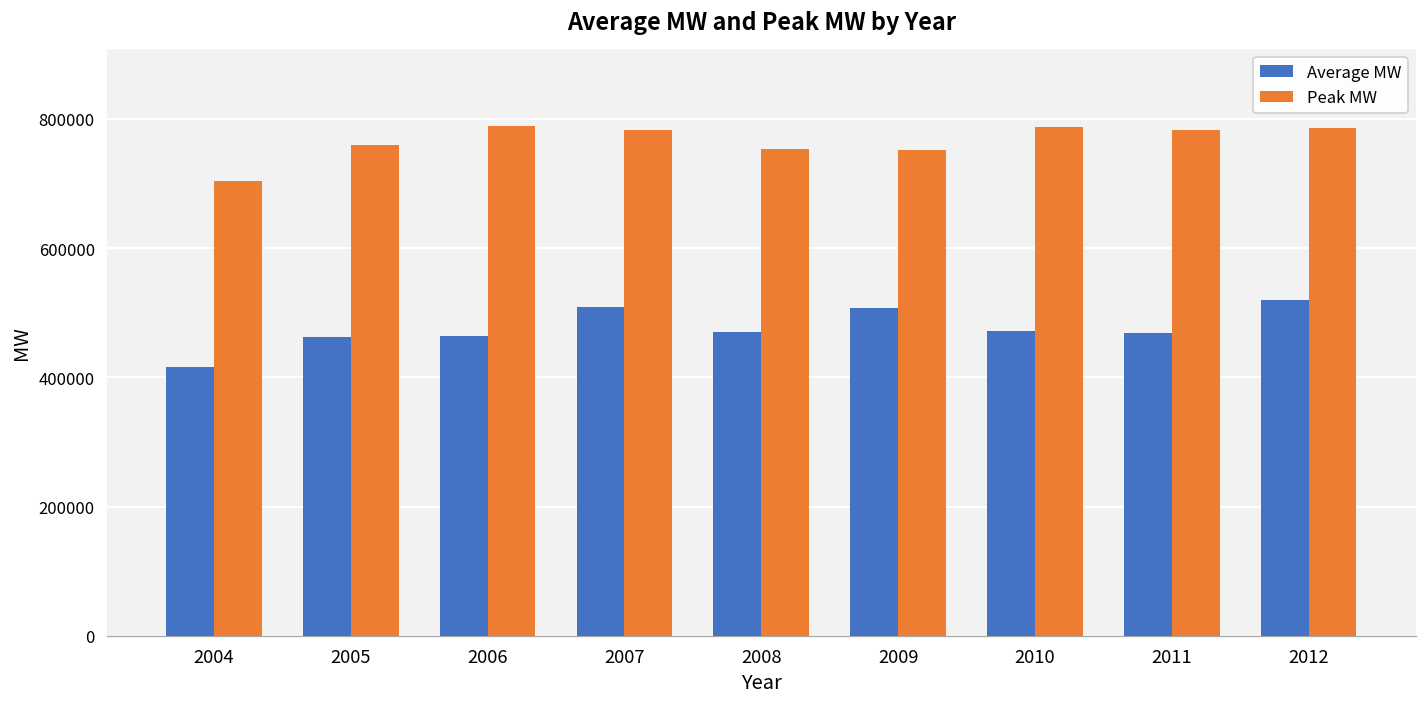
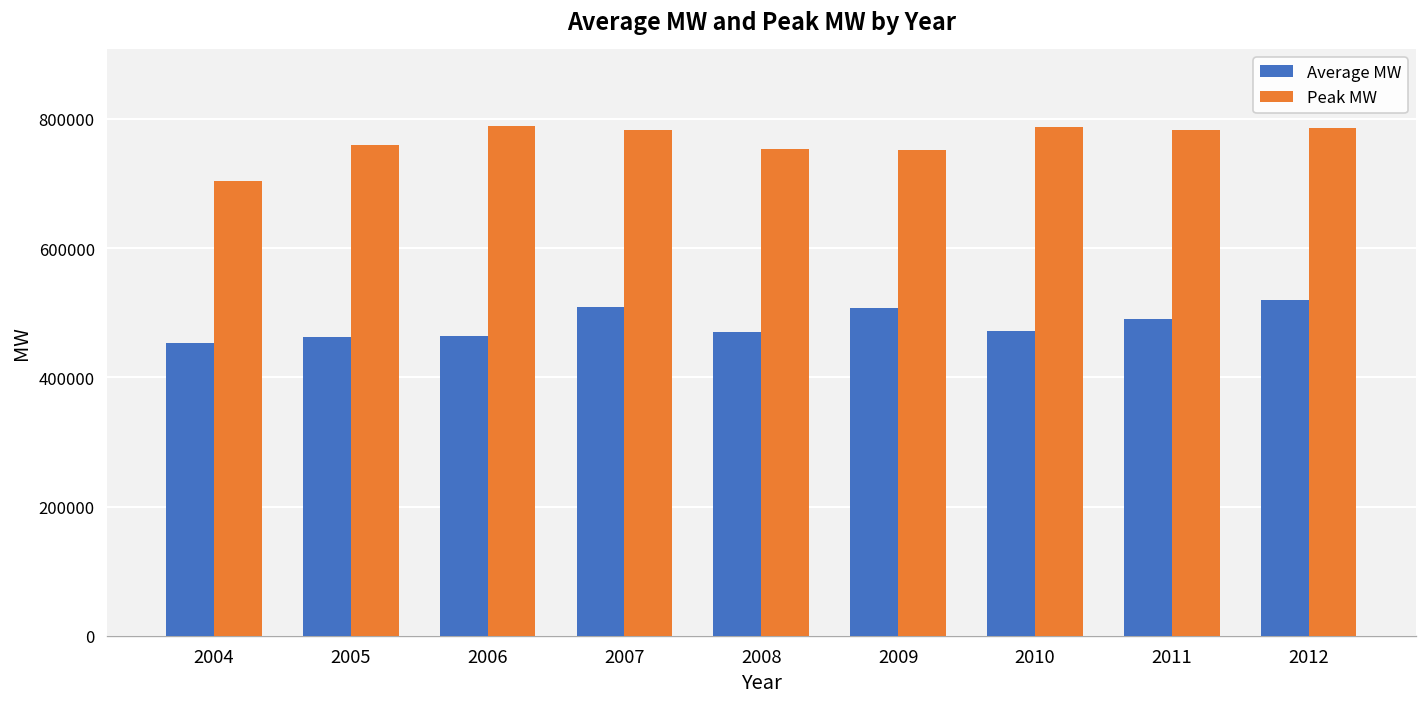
Average MW, 2004: 420000 -> 450000
Average MW, 2011: 470000 -> 490000
